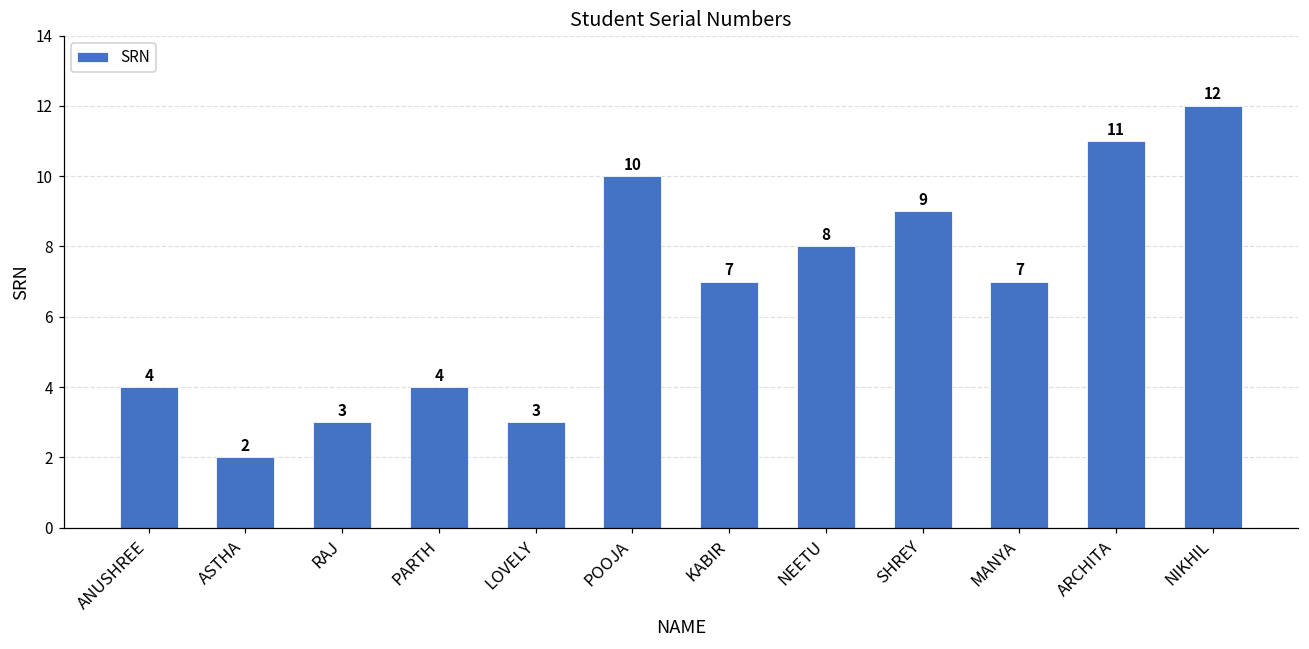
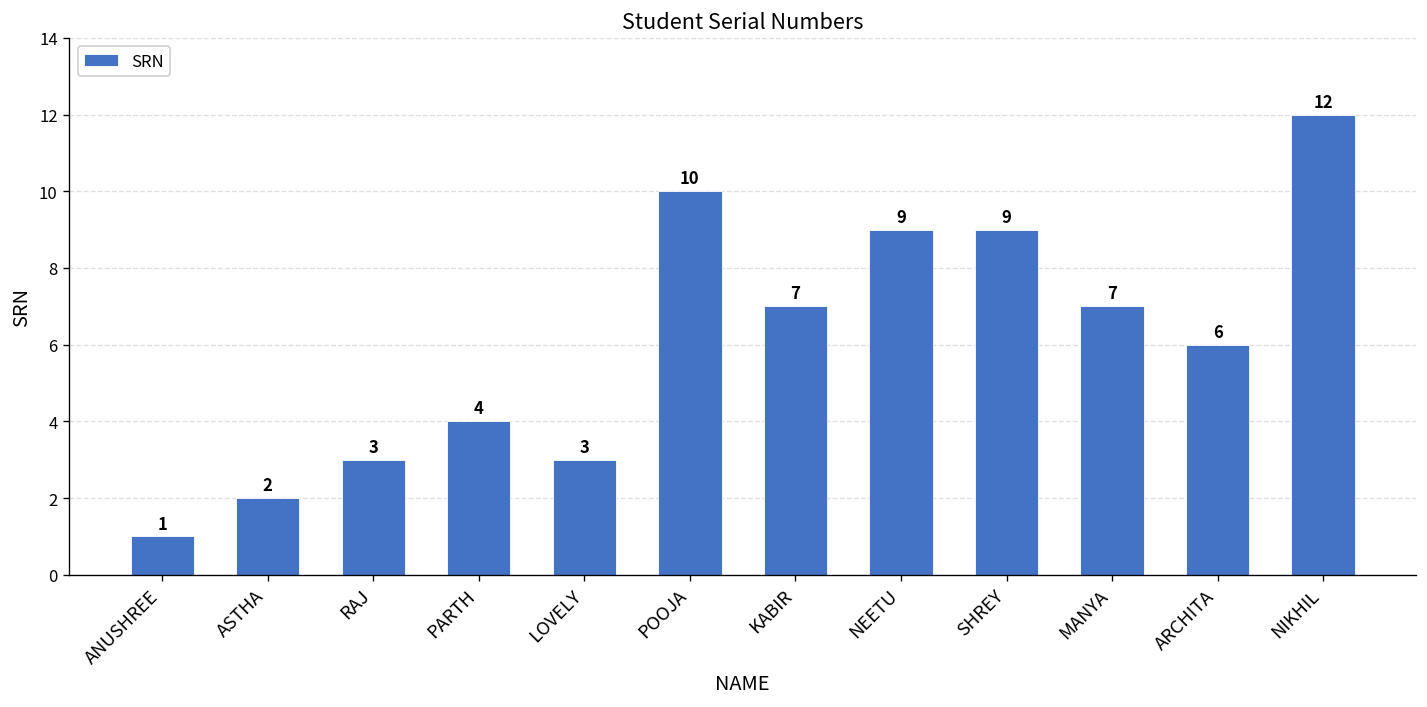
ANUSHREE: 4 -> 1
NEETU: 8 -> 9
ARCHITA: 11 -> 6
